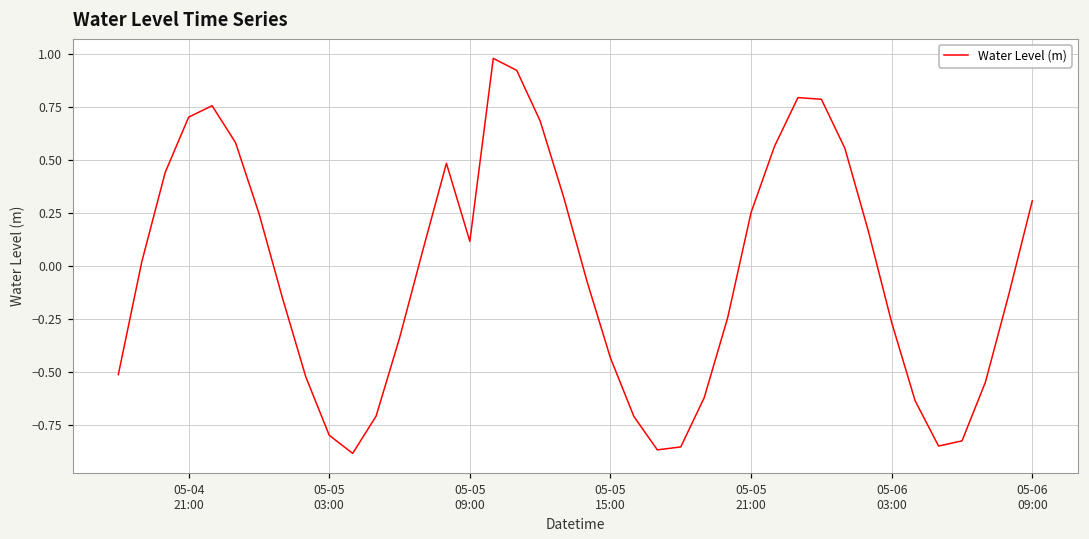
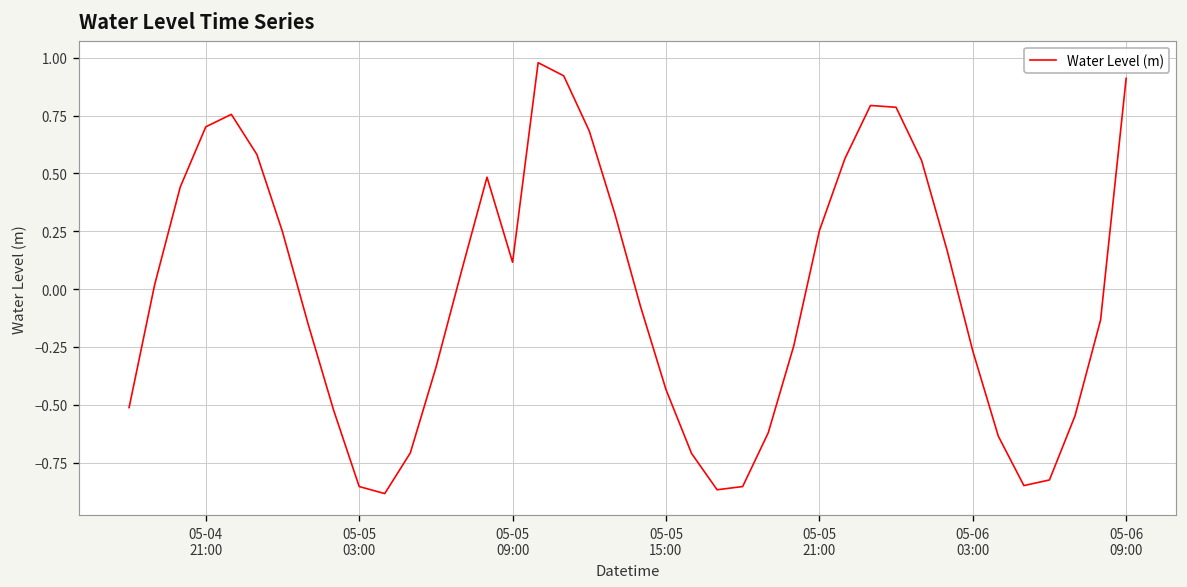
05-05 03:00: -0.80 -> -0.85
05-06 09:00: 0.31 -> 0.91
